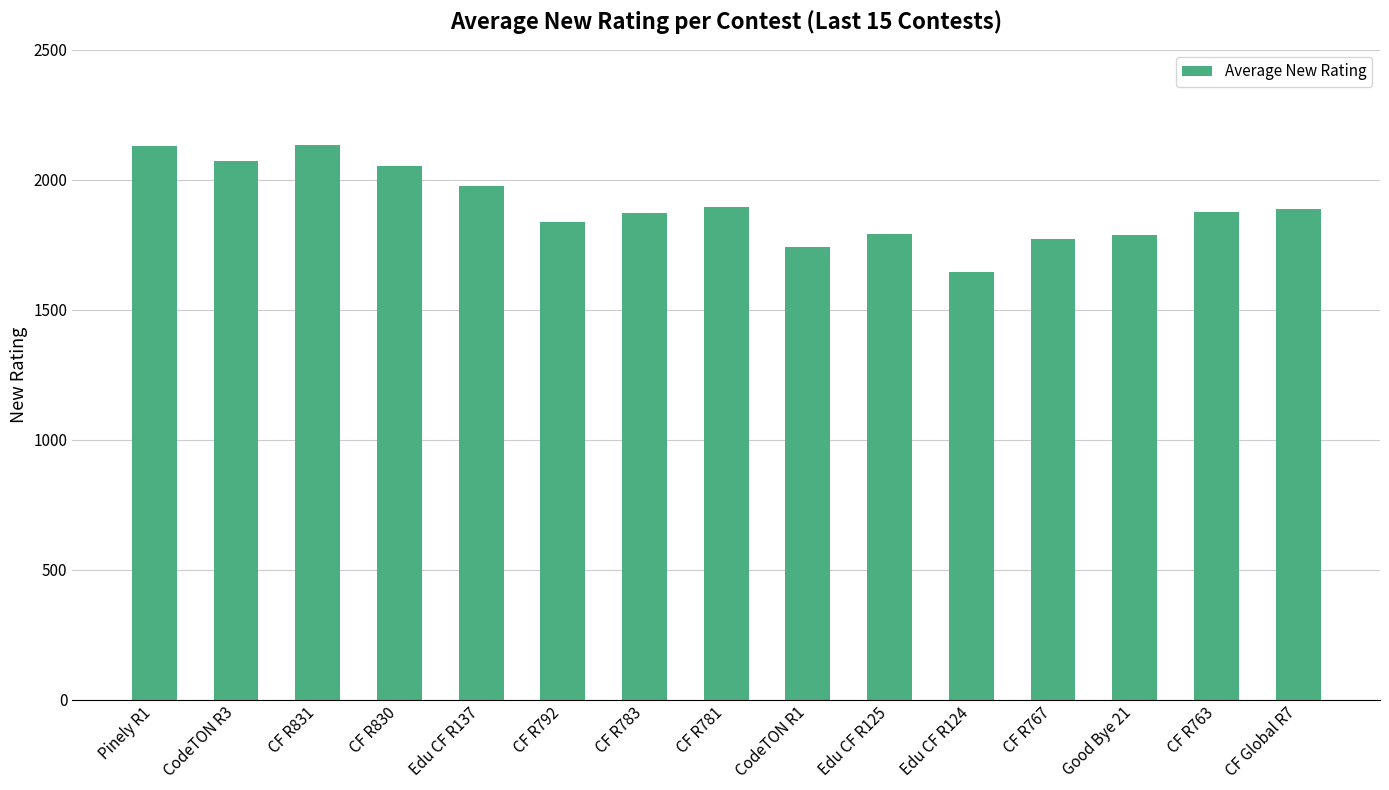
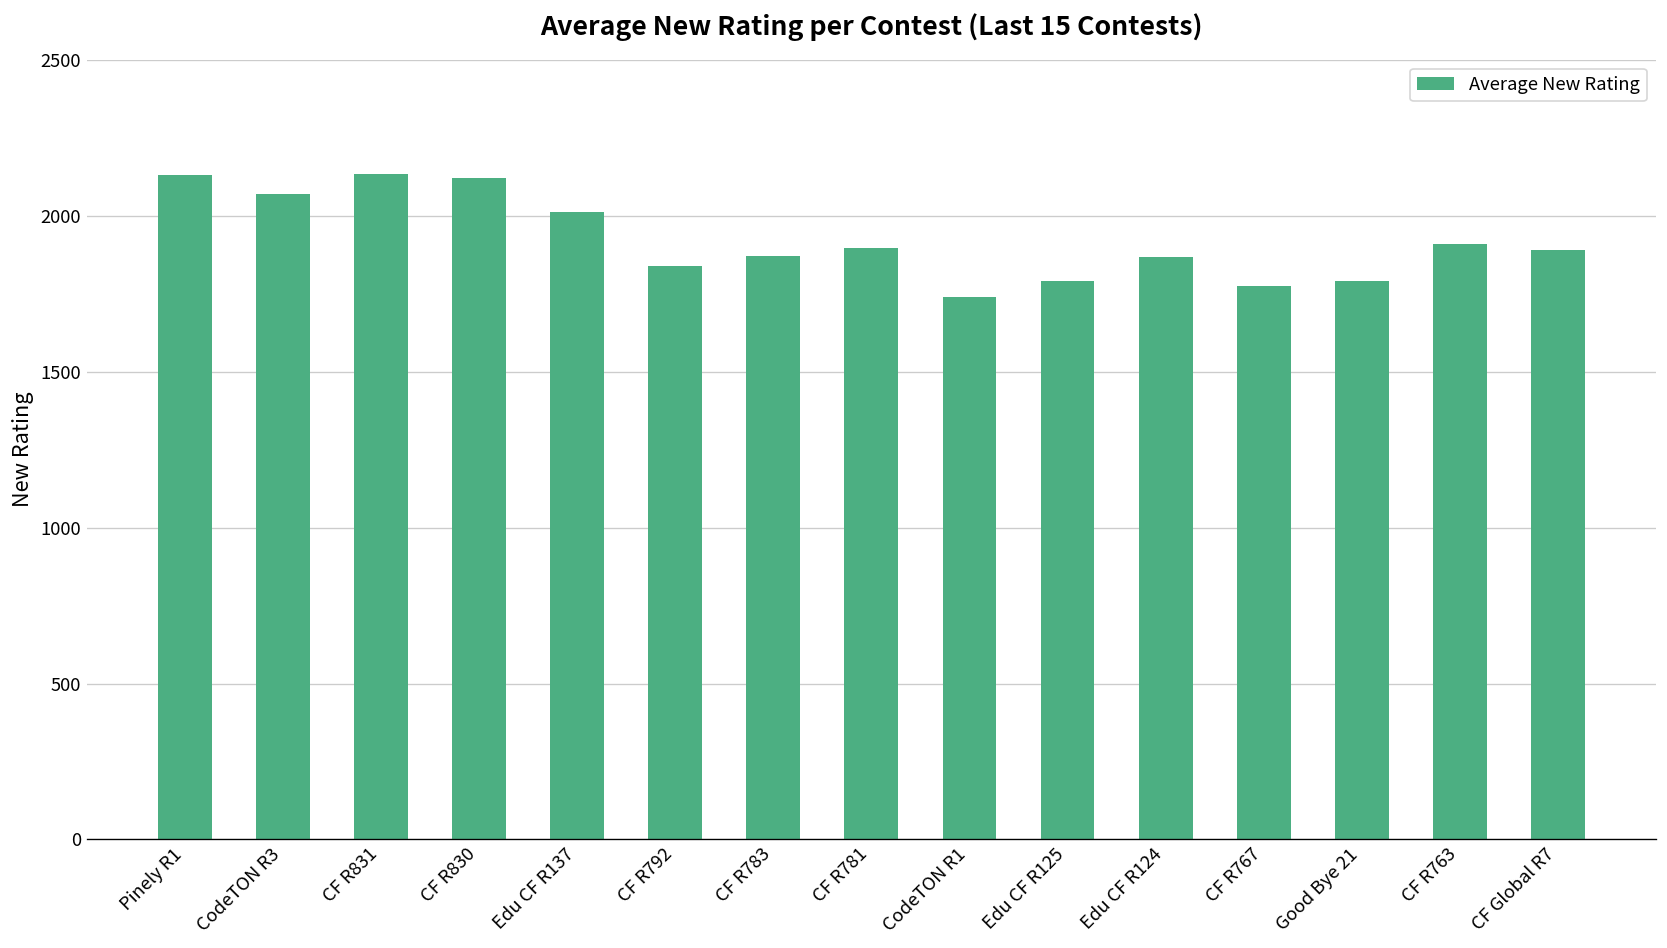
CF R830: 2050 -> 2120
Edu CF R137: 1980 -> 2010
Edu CF R124: 1640 -> 1870
CF R763: 1880 -> 1910
